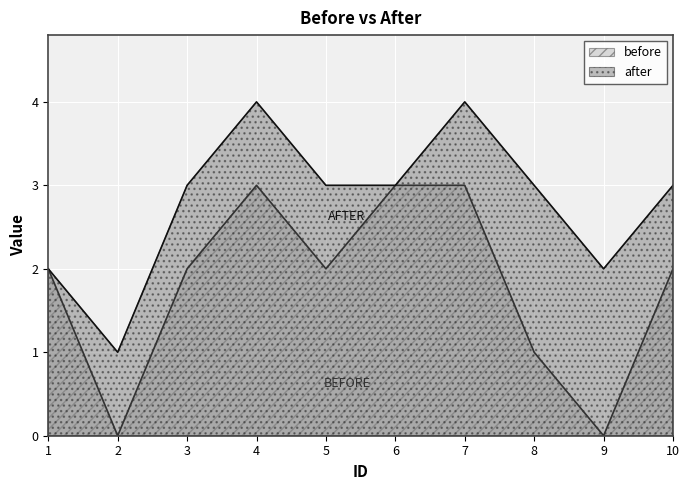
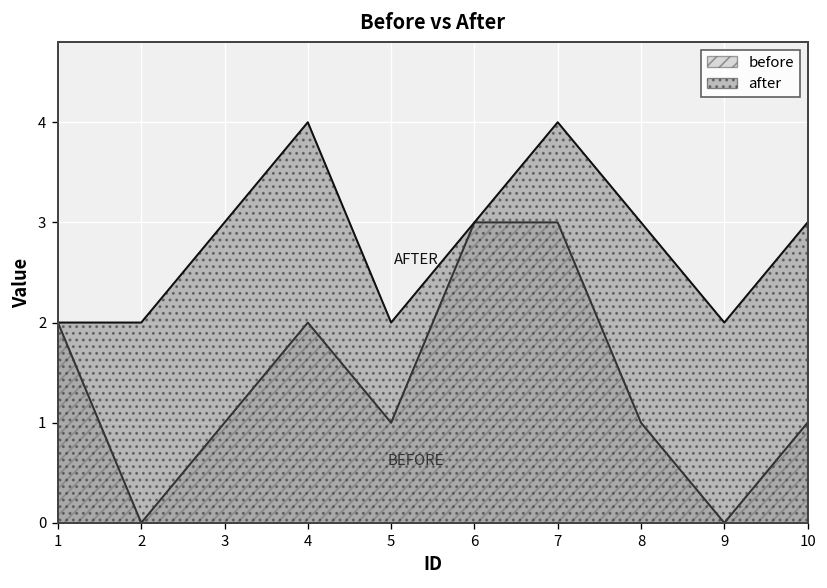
after, 2: 1 -> 2
before, 3: 2 -> 1
before, 4: 3 -> 2
before, 5: 2 -> 1
after, 5: 3 -> 2
before, 10: 2 -> 1
